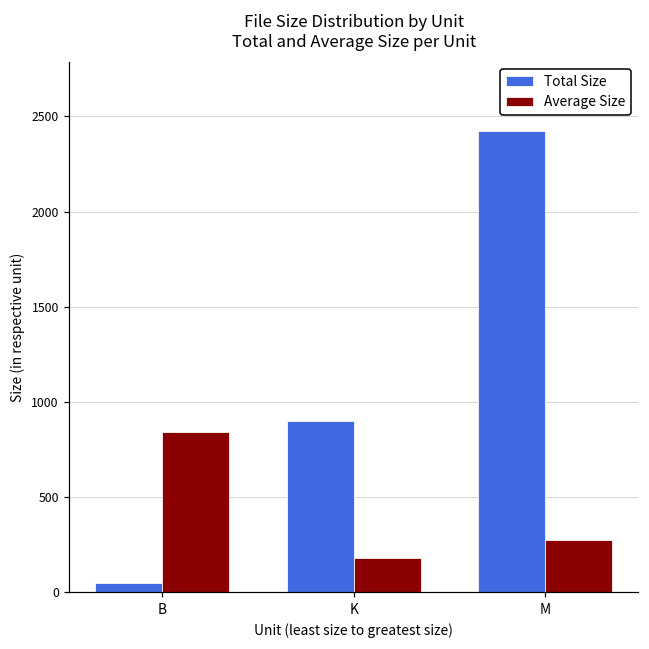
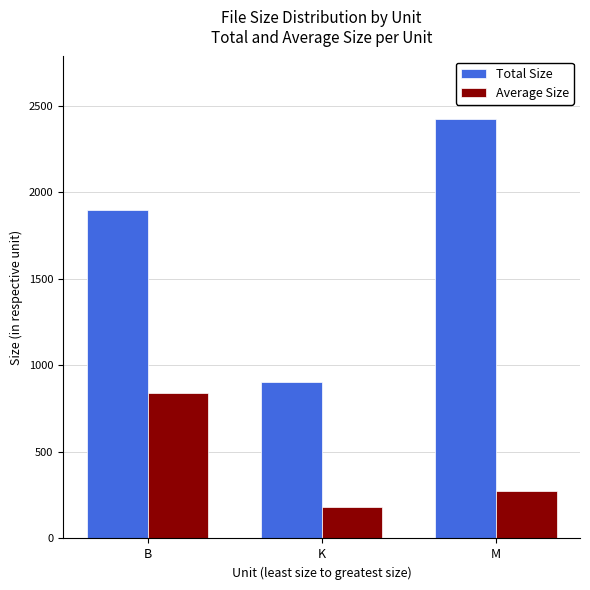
Total Size, B: 50 -> 1900
